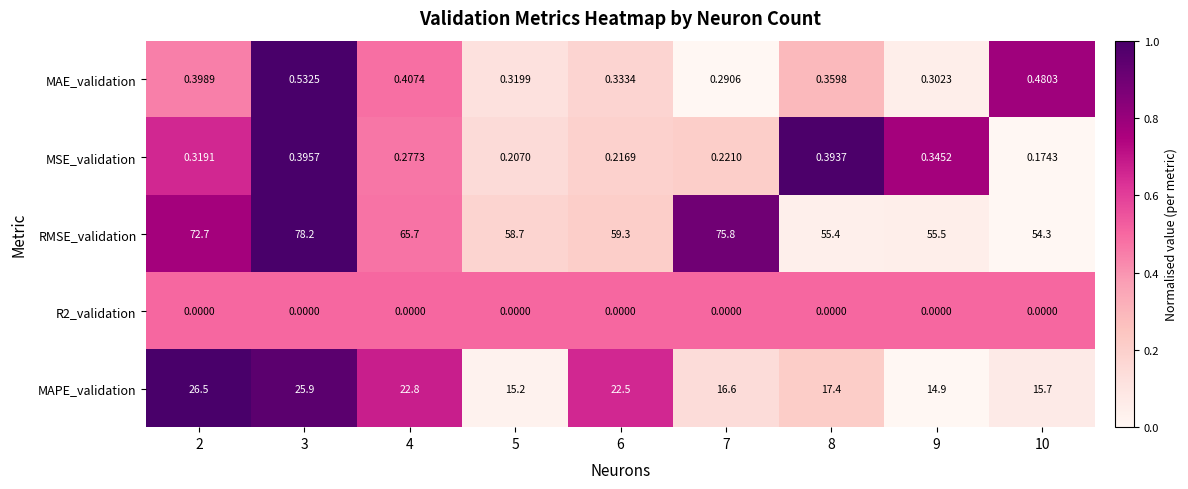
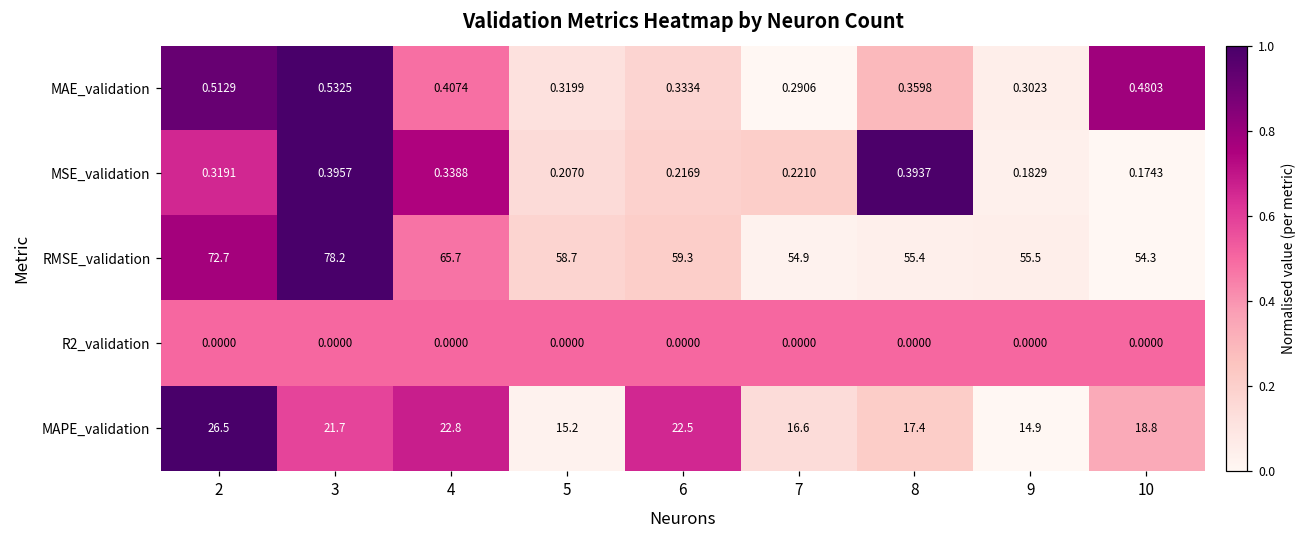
MAE_validation, 2: 0.3989 -> 0.5129
MSE_validation, 4: 0.2773 -> 0.3388
MSE_validation, 9: 0.3452 -> 0.1829
RMSE_validation, 7: 75.8 -> 54.9
MAPE_validation, 3: 25.9 -> 21.7
MAPE_validation, 10: 15.7 -> 18.8
